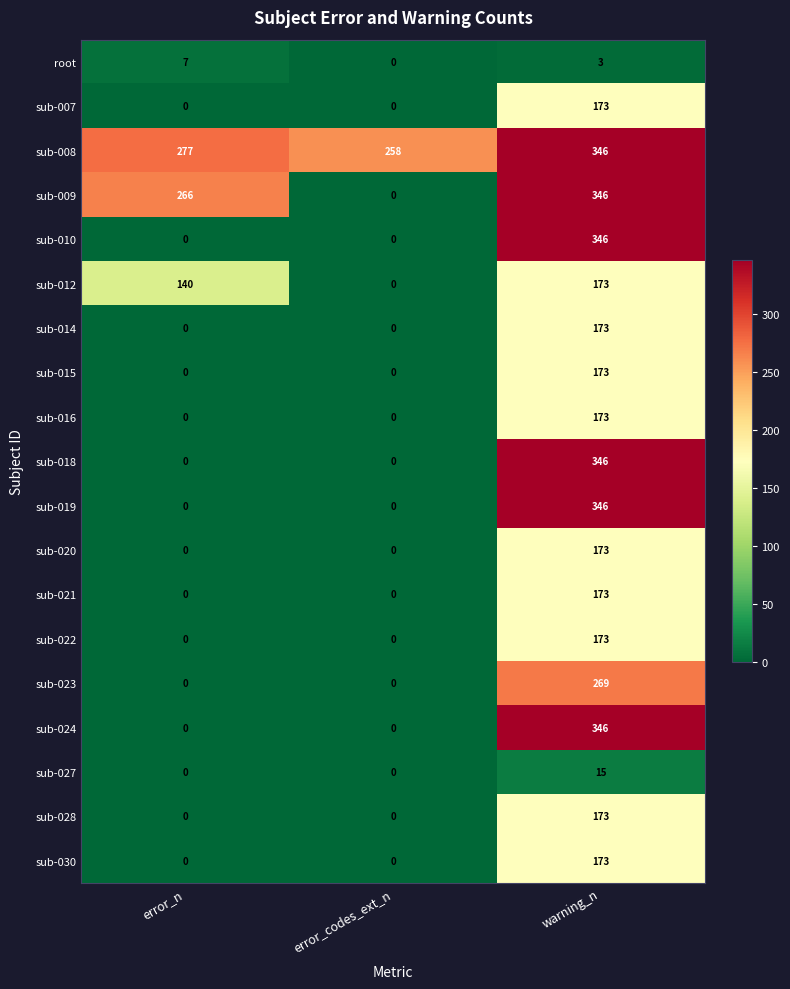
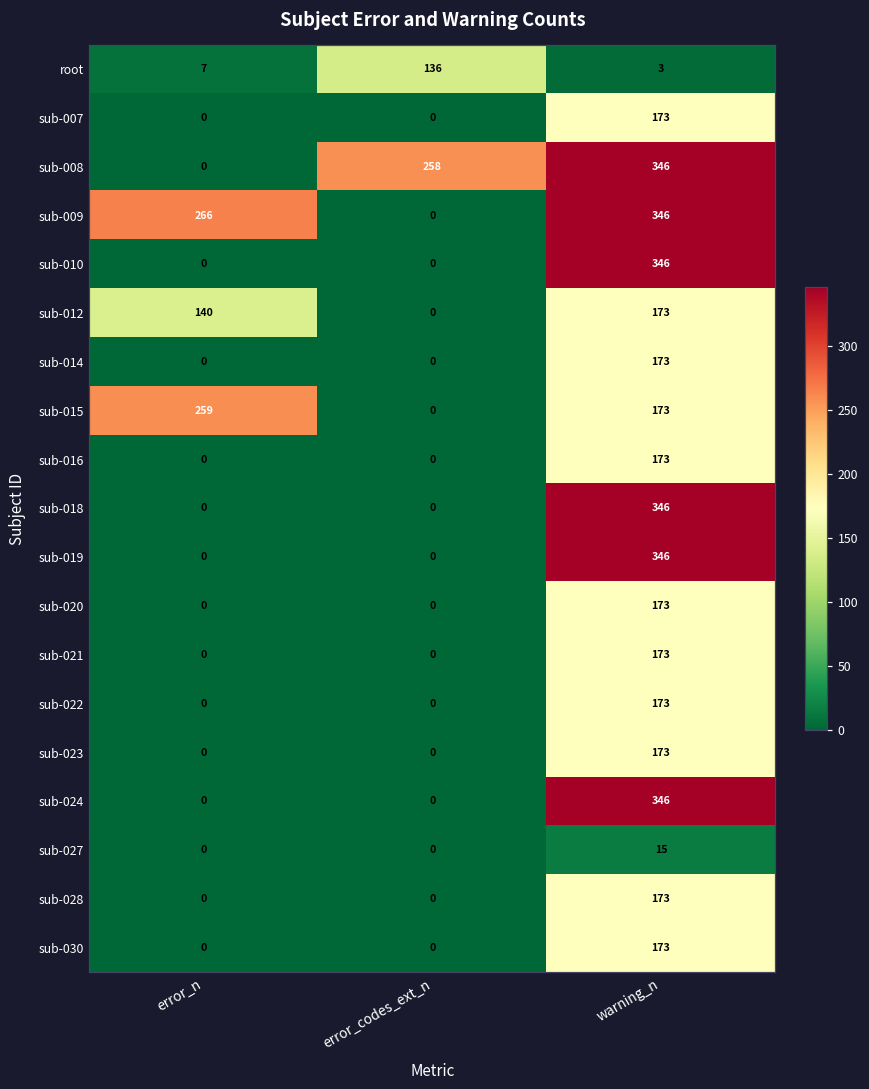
root, error_codes_ext_n: 0 -> 136
sub-008, error_n: 277 -> 0
sub-015, error_n: 0 -> 259
sub-023, warning_n: 269 -> 173
